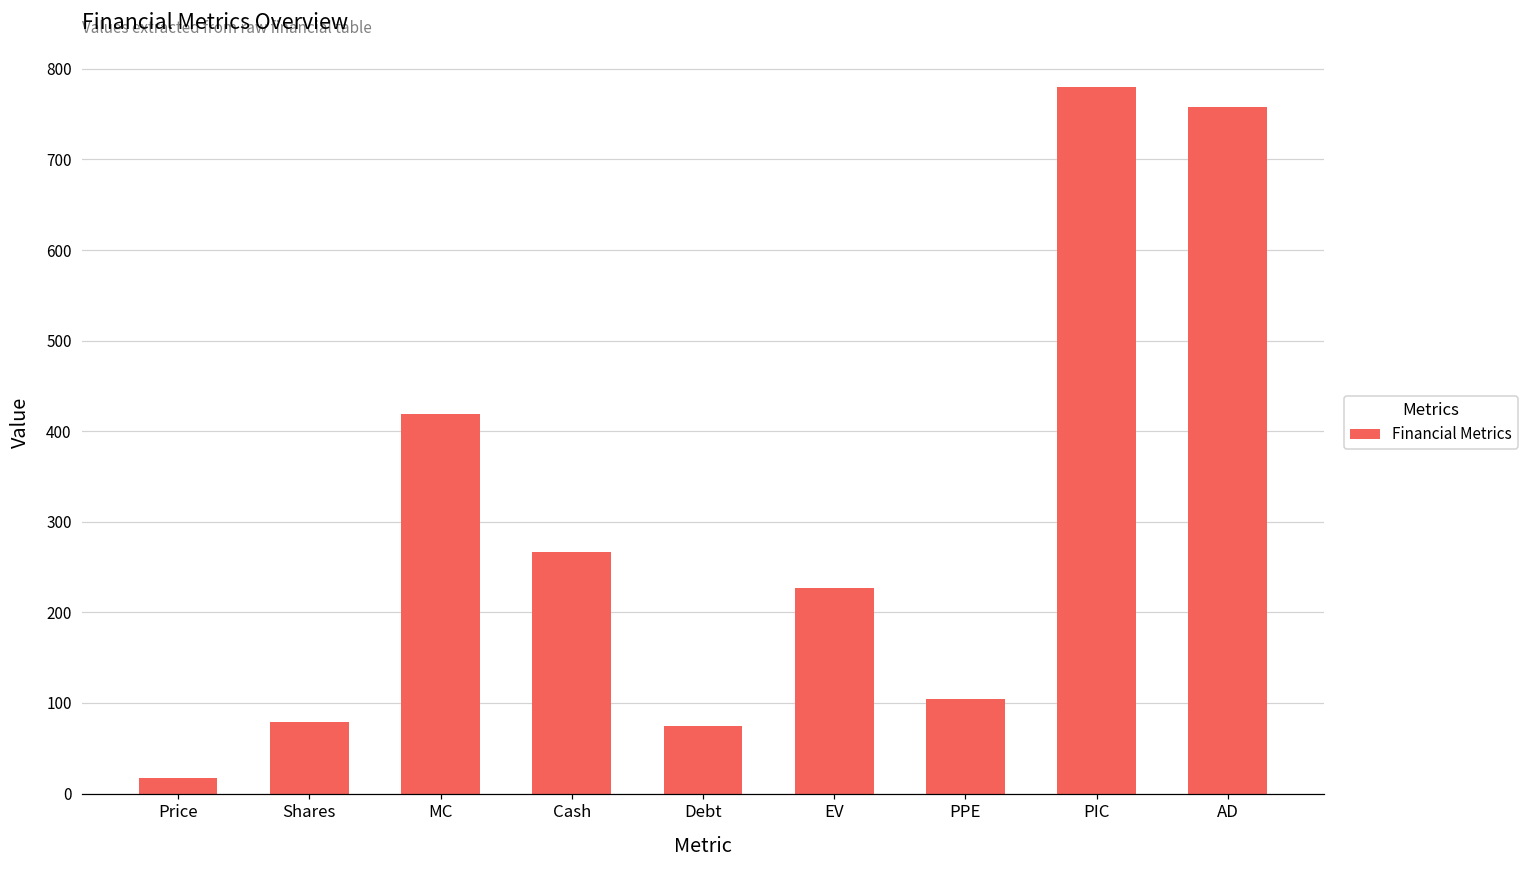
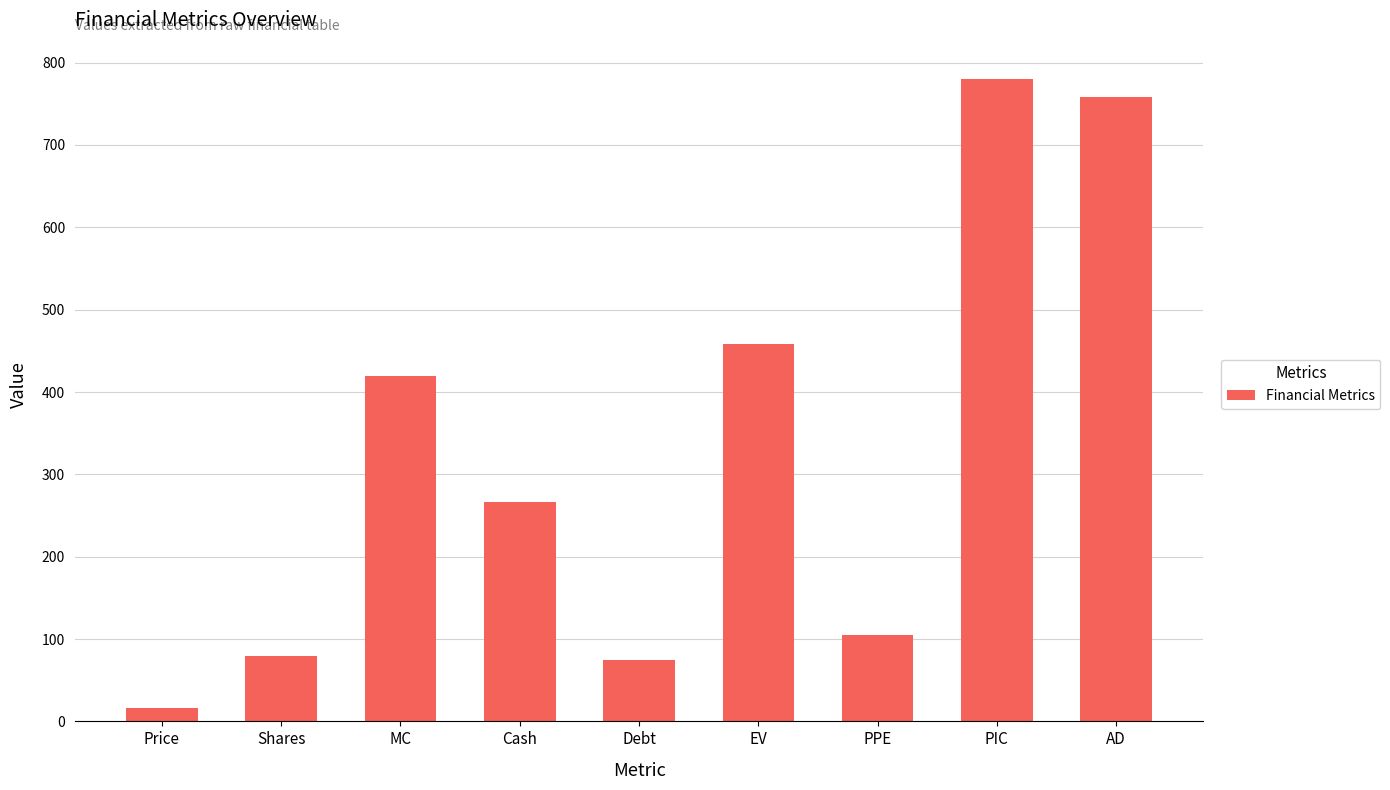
EV: 230 -> 460
